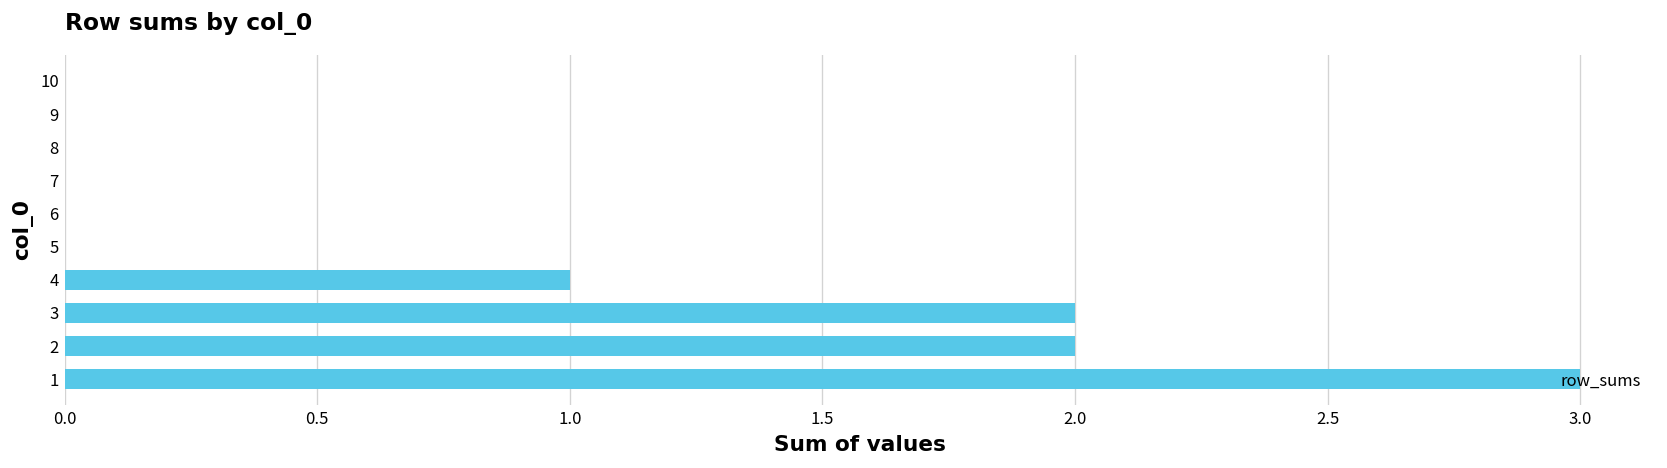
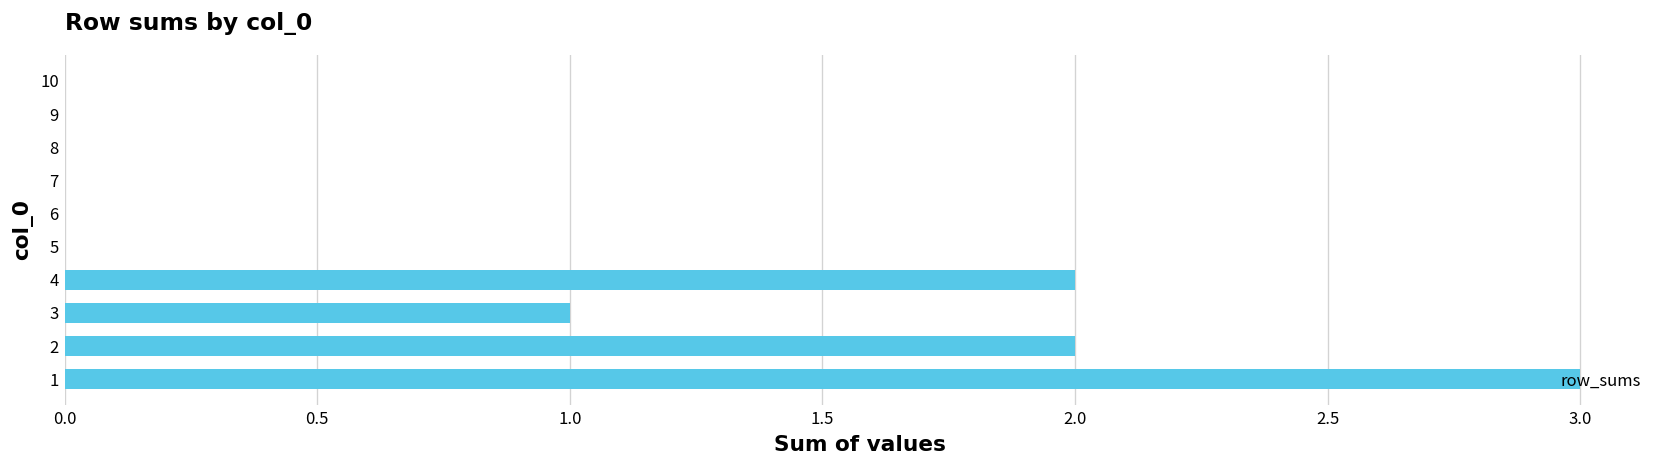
4: 1 -> 2
3: 2 -> 1
